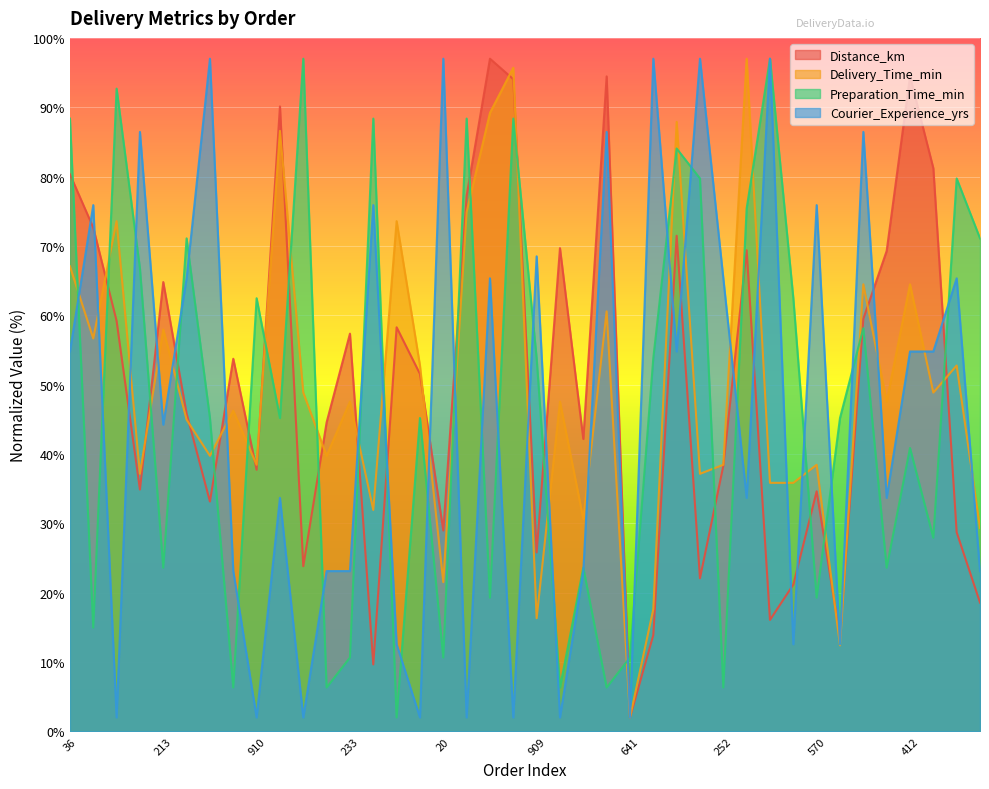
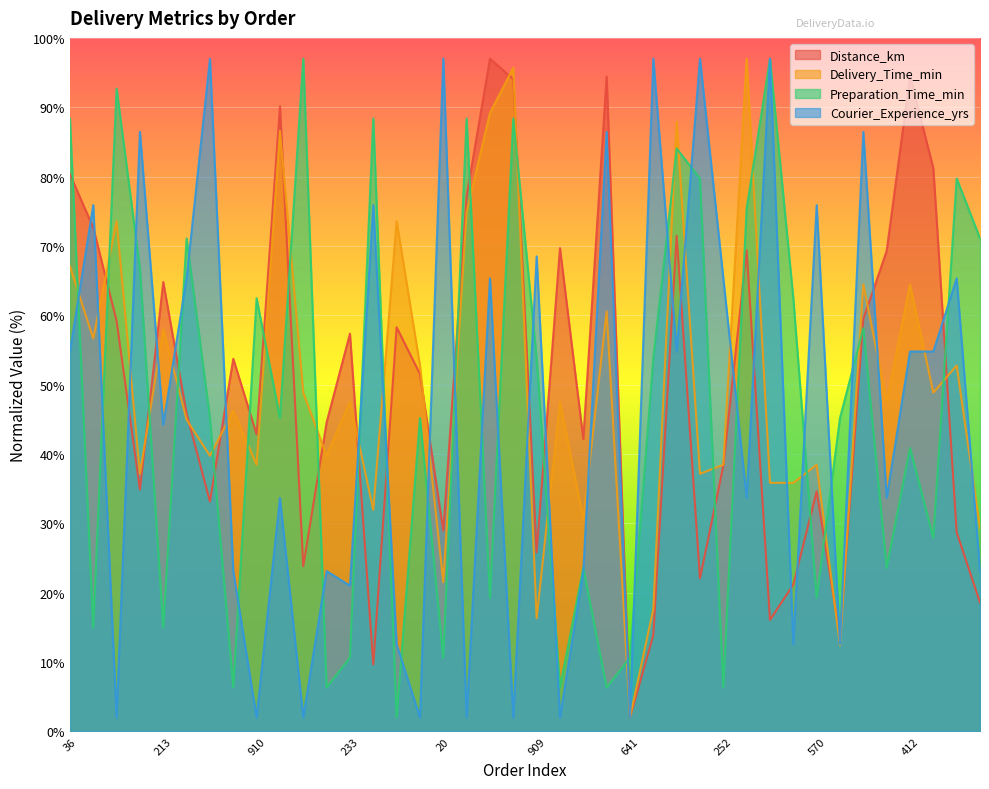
Preparation_Time_min, 213: 24% -> 15%
Distance_km, 910: 38% -> 43%
Courier_Experience_yrs, 233: 23% -> 21%
